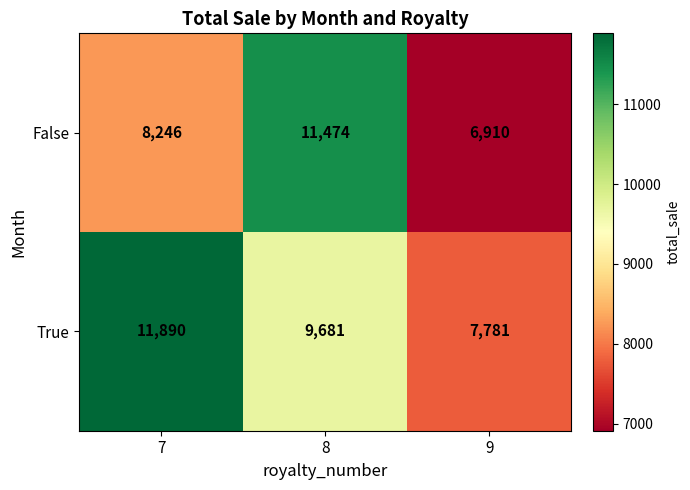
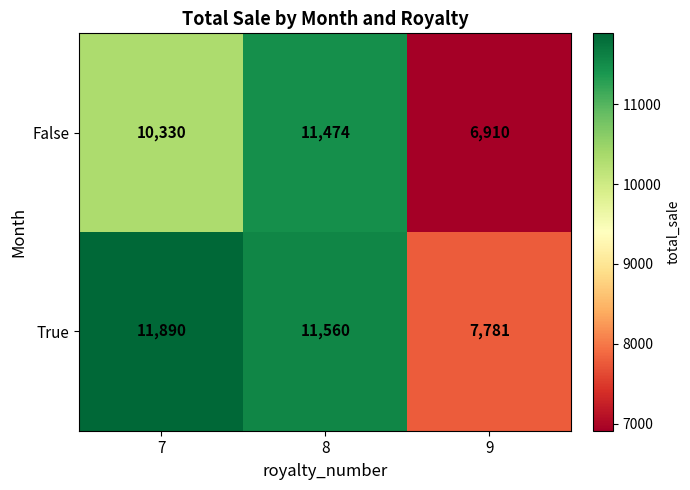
False, 7: 8,246 -> 10,330
True, 8: 9,681 -> 11,560
